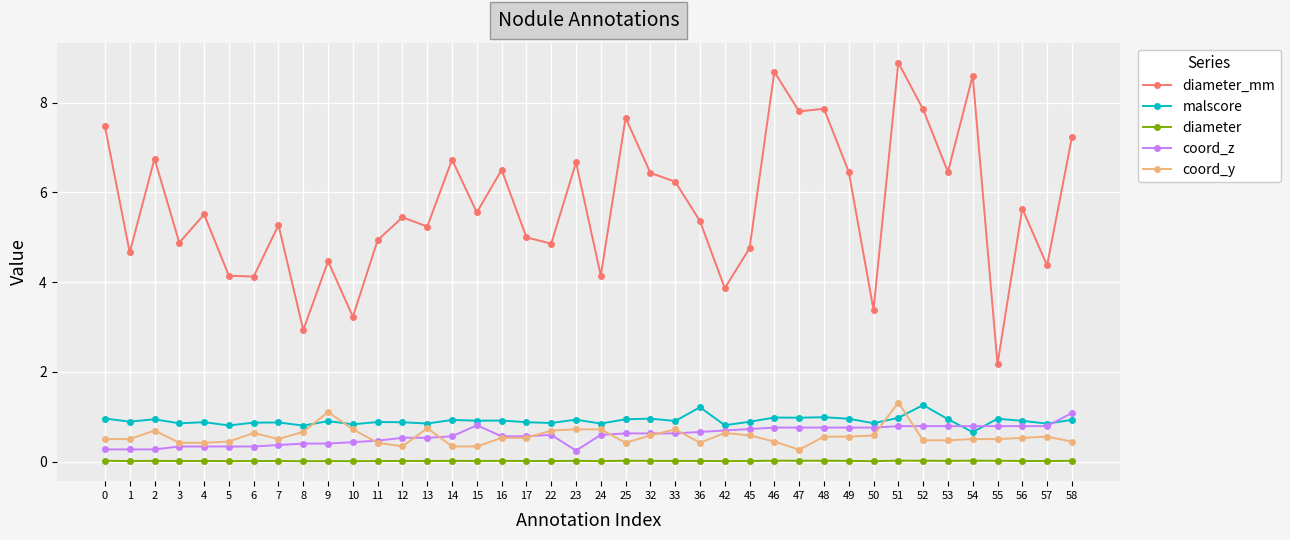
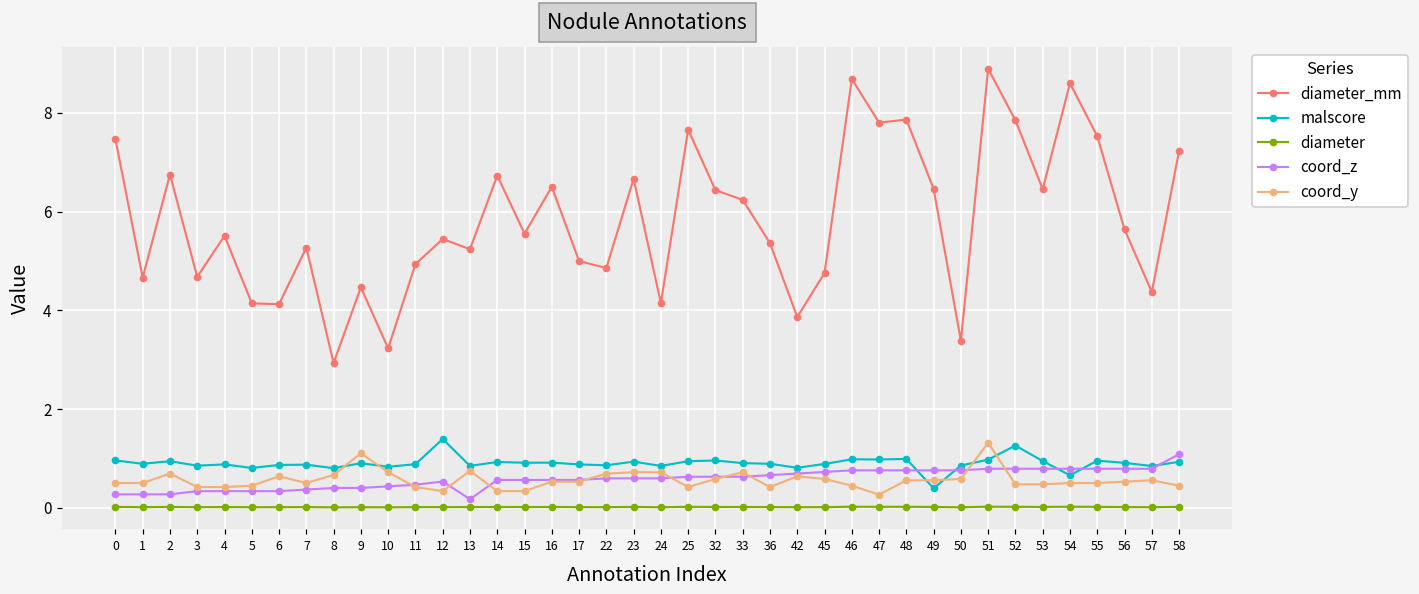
diameter_mm, 3: 4.9 -> 4.7
malscore, 12: 0.9 -> 1.4
coord_z, 13: 0.5 -> 0.2
coord_z, 15: 0.8 -> 0.6
coord_z, 23: 0.2 -> 0.6
malscore, 36: 1.2 -> 0.9
malscore, 49: 1.0 -> 0.4
diameter_mm, 55: 2.2 -> 7.5
